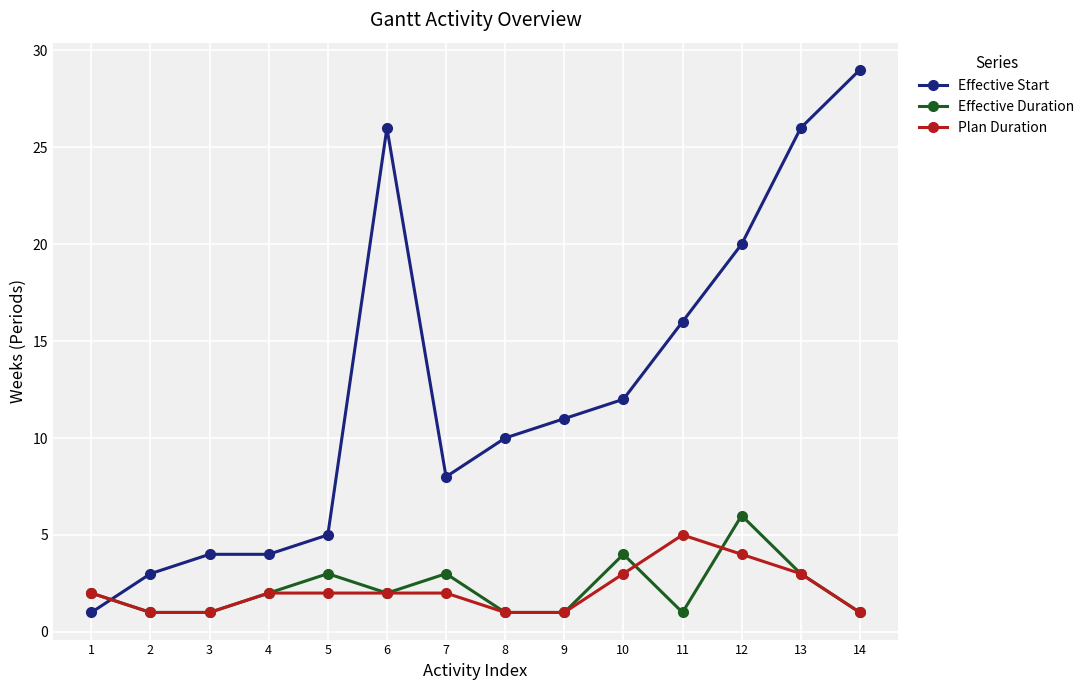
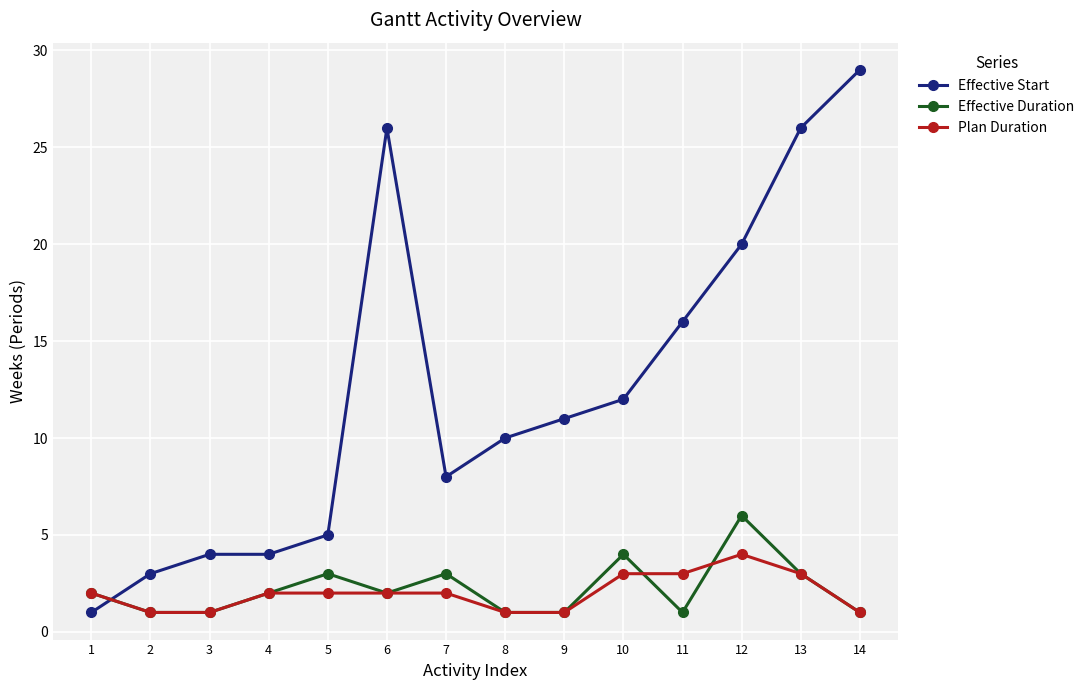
Plan Duration, 11: 5 -> 3
